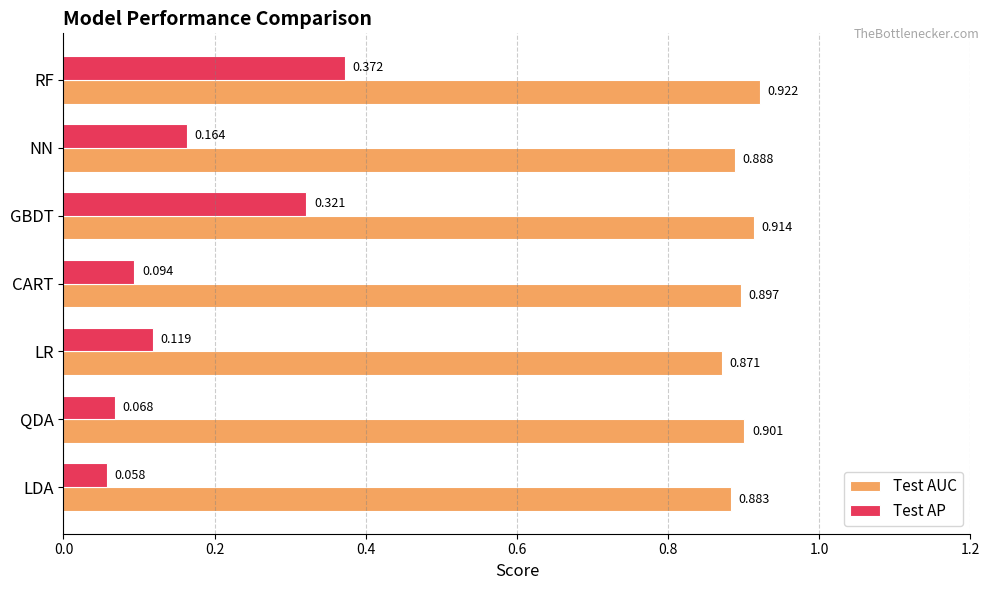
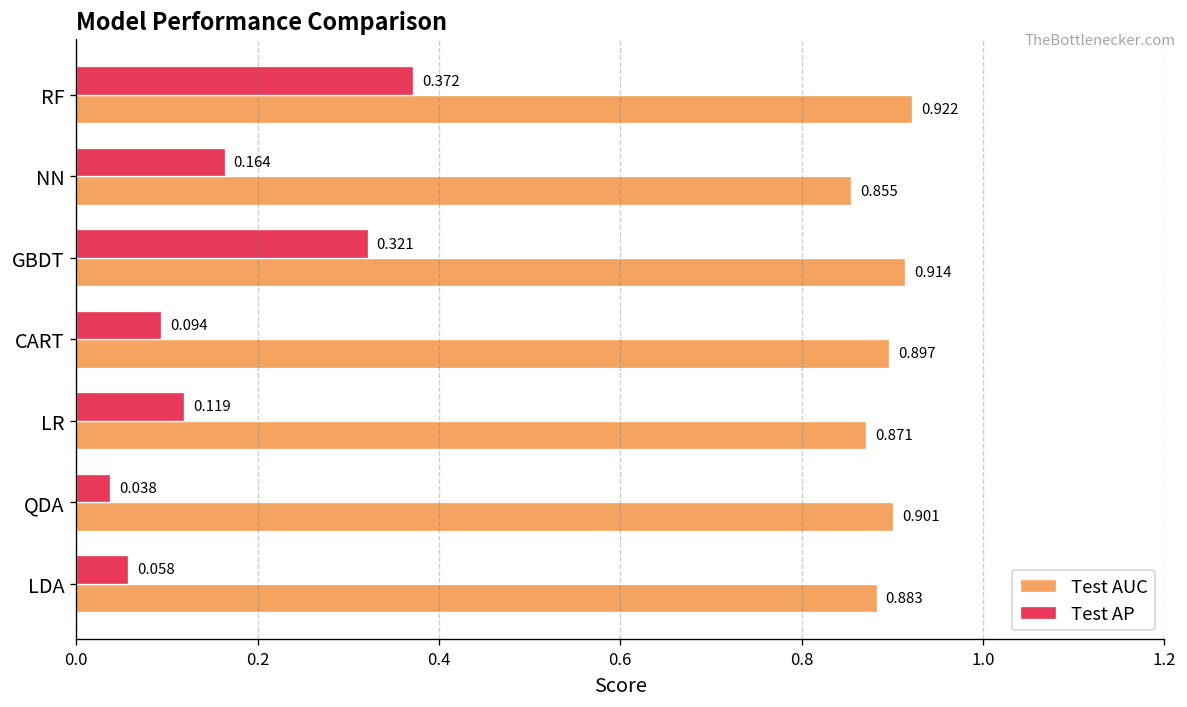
Test AUC, NN: 0.888 -> 0.855
Test AP, QDA: 0.068 -> 0.038
